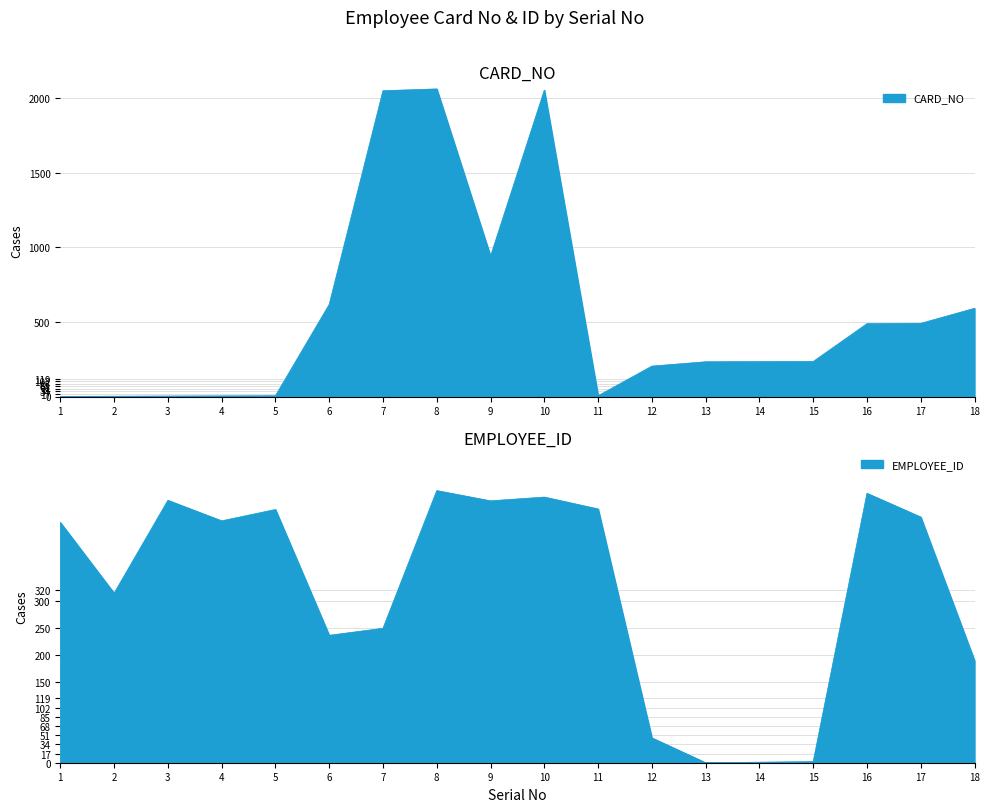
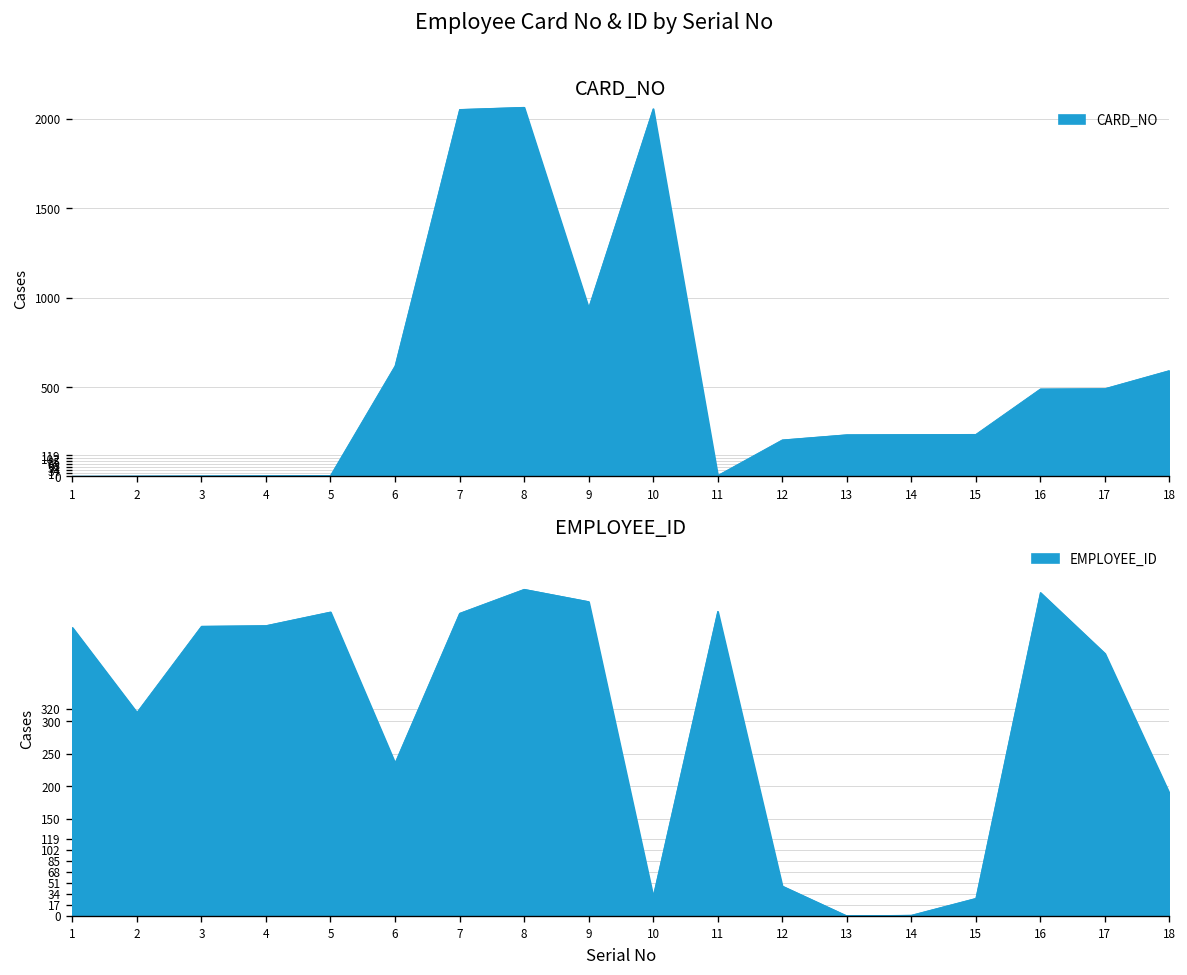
EMPLOYEE_ID, 3: 490 -> 450
EMPLOYEE_ID, 7: 250 -> 470
EMPLOYEE_ID, 10: 490 -> 30
EMPLOYEE_ID, 15: 0 -> 30
EMPLOYEE_ID, 17: 460 -> 410
